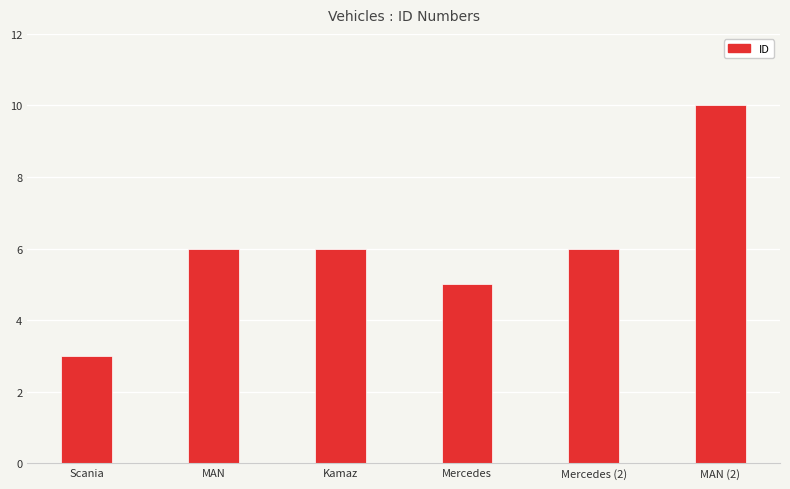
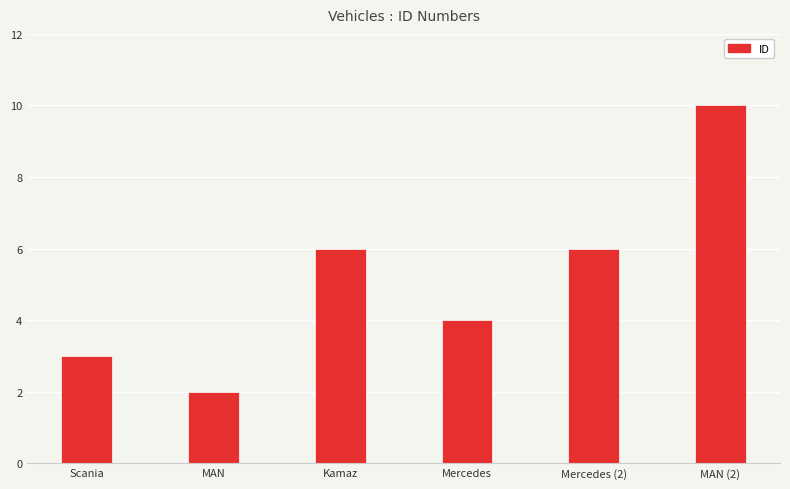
MAN: 6 -> 2
Mercedes: 5 -> 4
